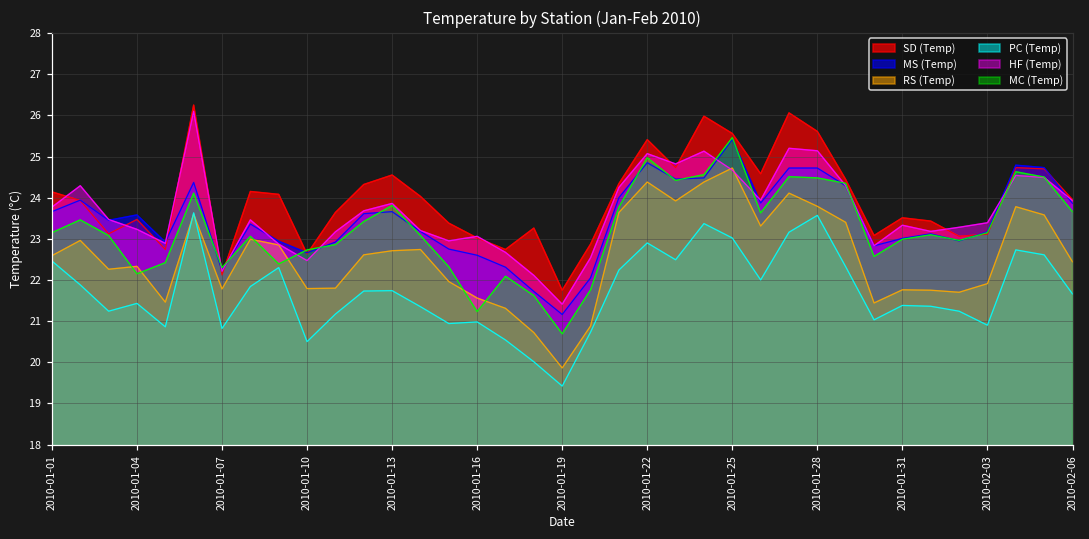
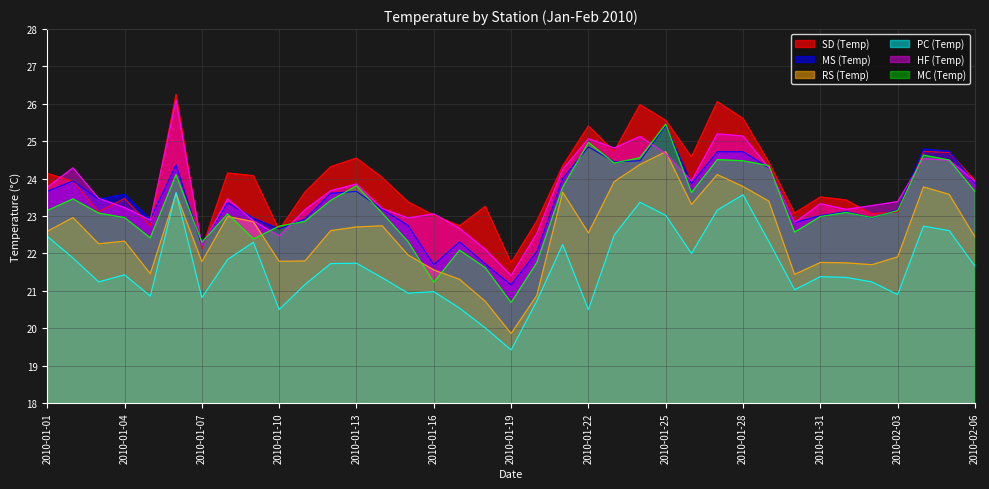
MC (Temp), 2010-01-04: 22.2 -> 23.0
MS (Temp), 2010-01-16: 22.6 -> 21.7
RS (Temp), 2010-01-22: 24.4 -> 22.6
PC (Temp), 2010-01-22: 22.9 -> 20.5
